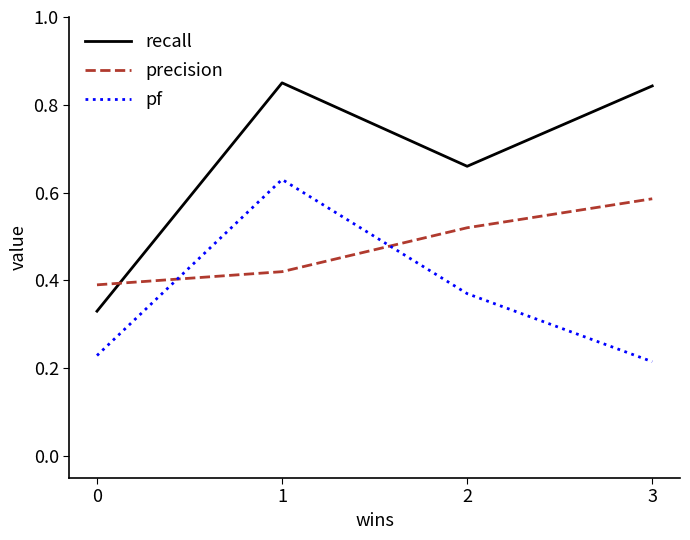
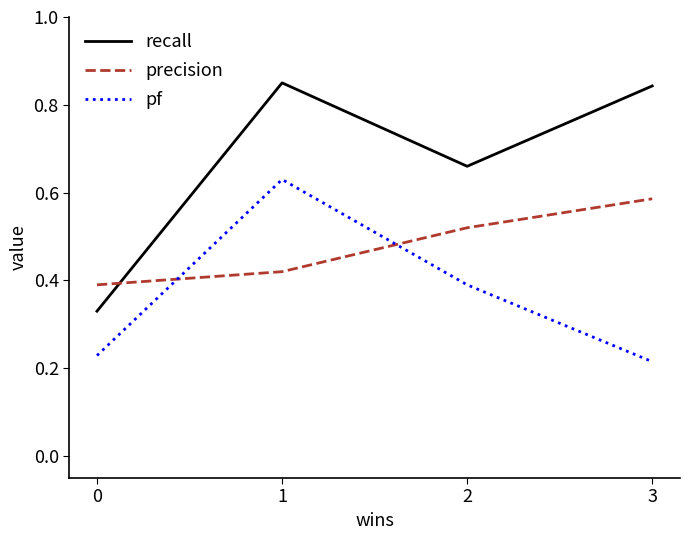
pf, 2: 0.37 -> 0.39
